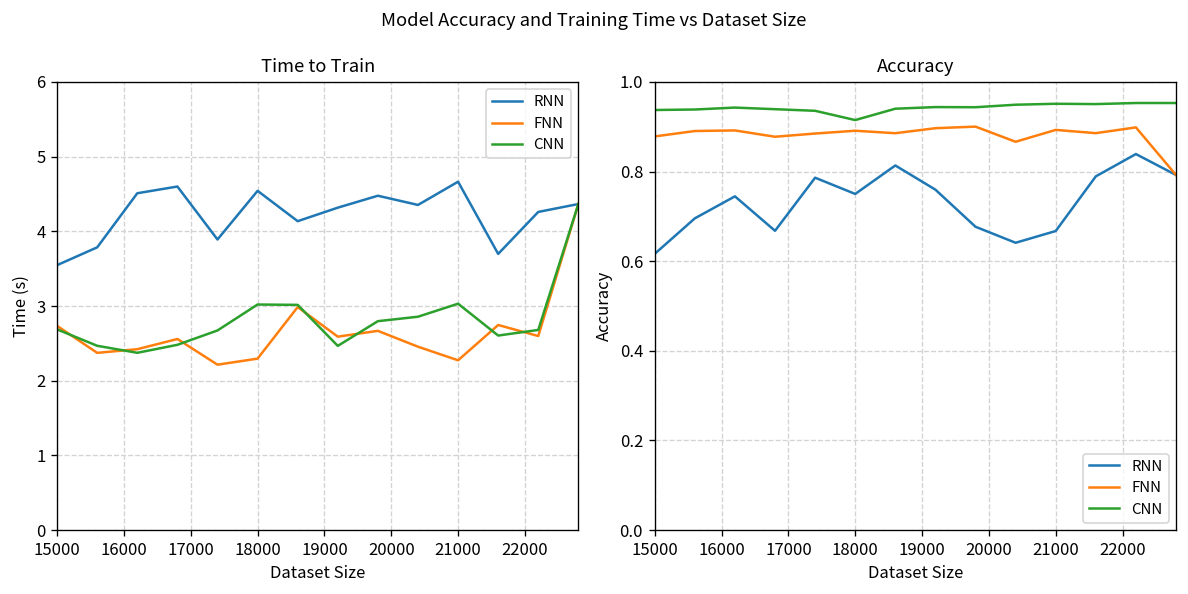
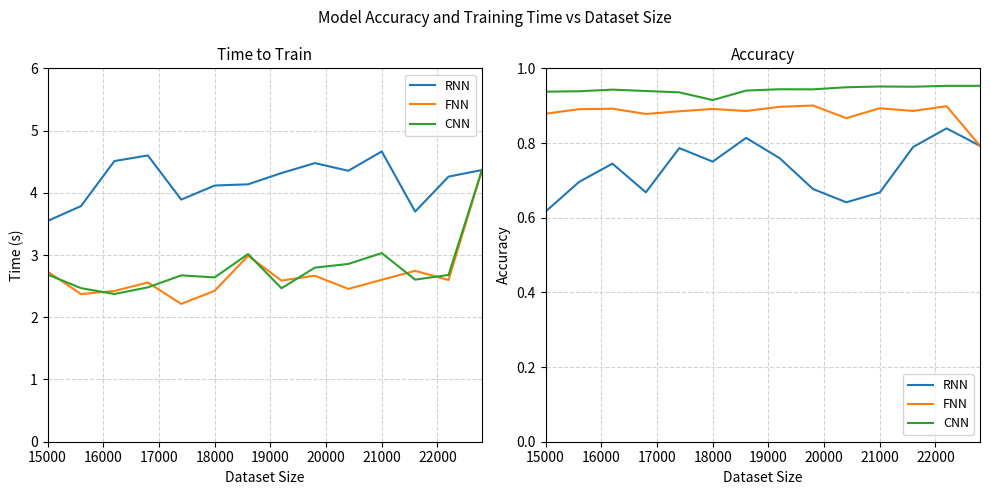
Time to Train, RNN, 18000: 4.5 -> 4.1
Time to Train, FNN, 18000: 2.3 -> 2.4
Time to Train, CNN, 18000: 3.0 -> 2.6
Time to Train, FNN, 21000: 2.3 -> 2.6
